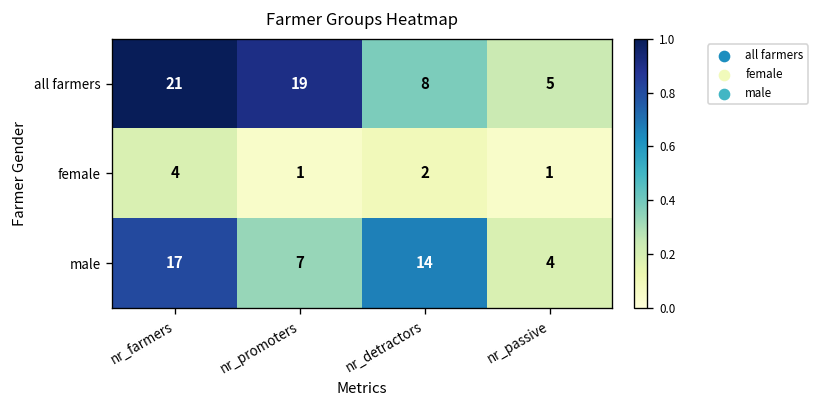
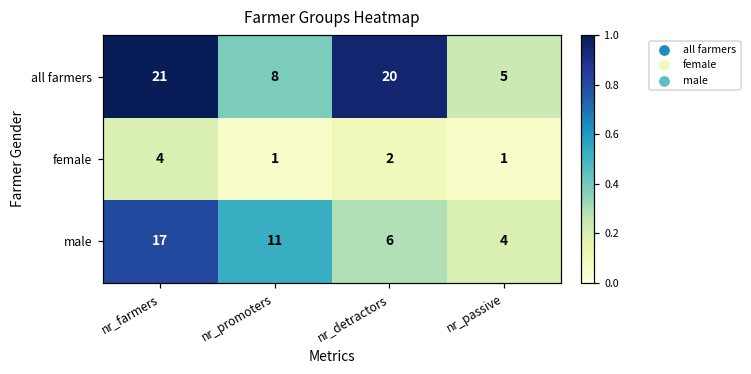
all farmers, nr_promoters: 19 -> 8
all farmers, nr_detractors: 8 -> 20
male, nr_promoters: 7 -> 11
male, nr_detractors: 14 -> 6
